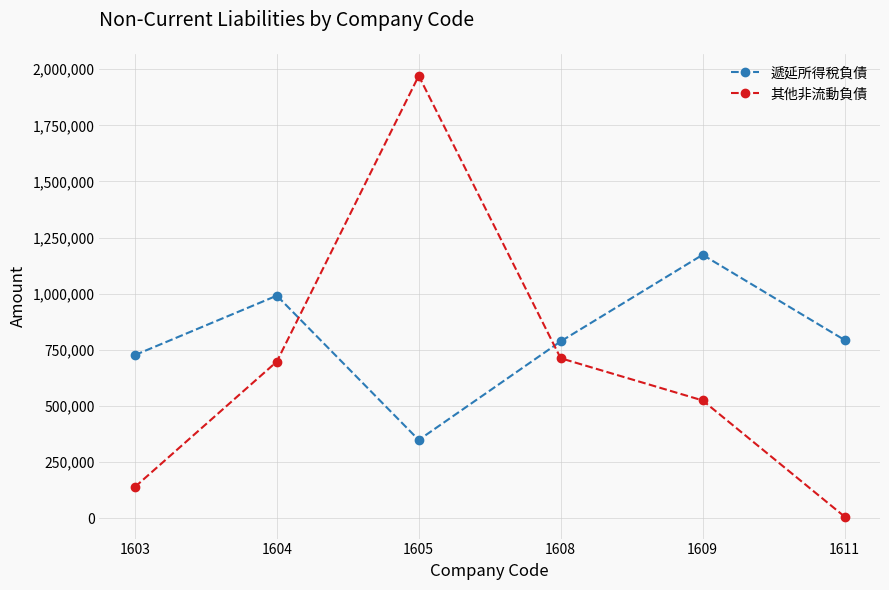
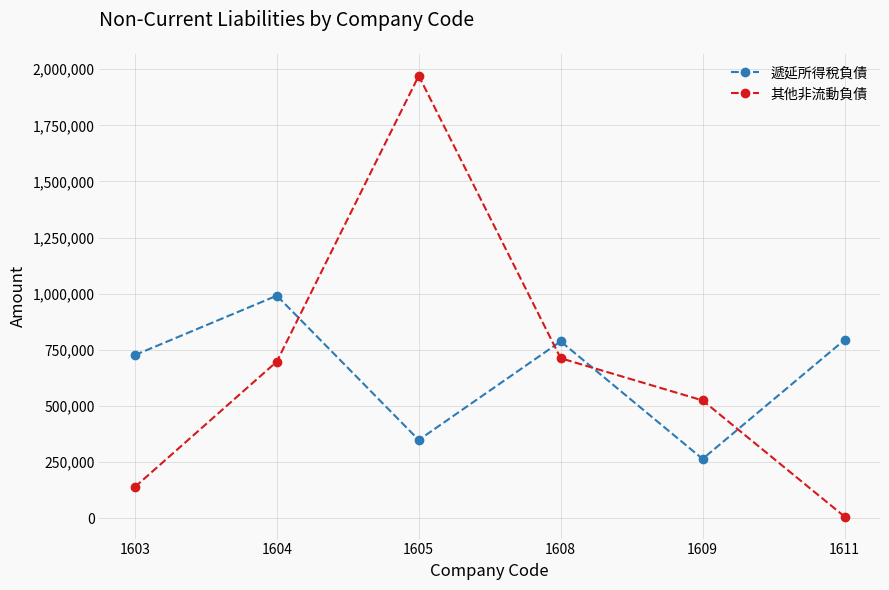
遞延所得稅負債, 1609: 1,170,000 -> 260,000
